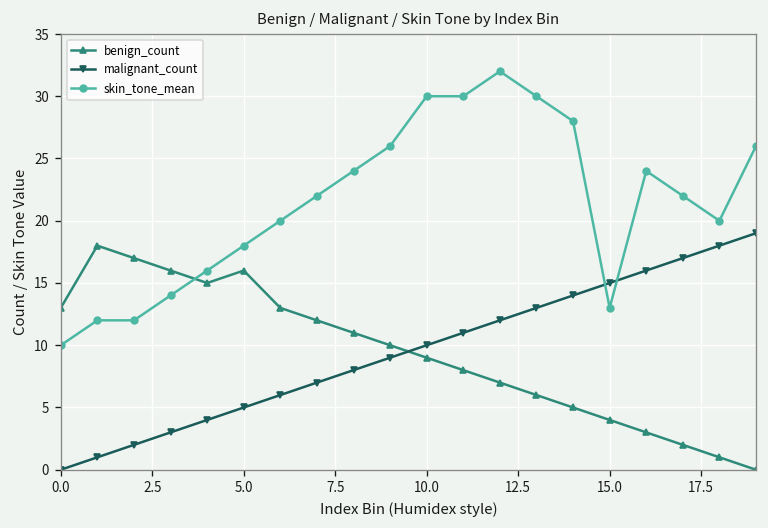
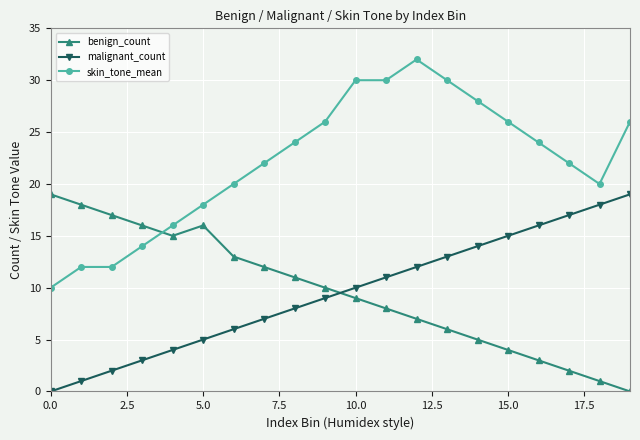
benign_count, 0.0: 13 -> 19
skin_tone_mean, 15.0: 13 -> 26
